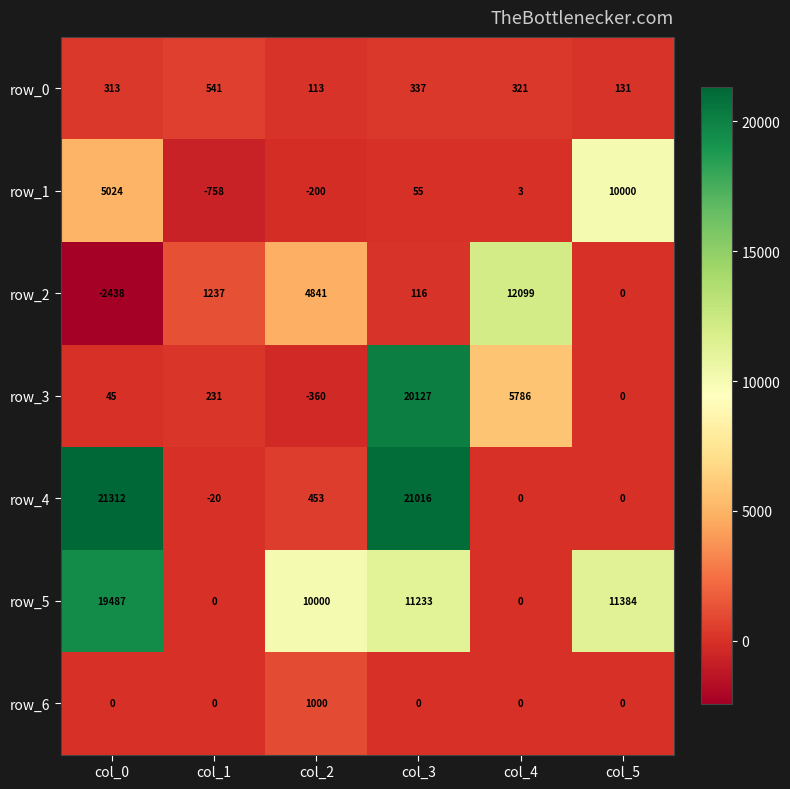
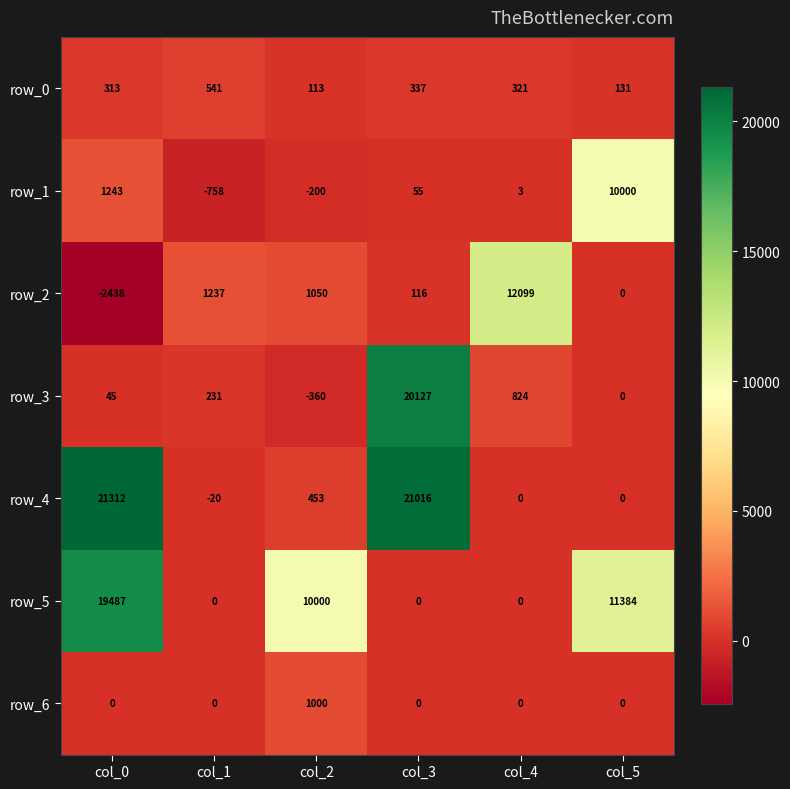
row_1, col_0: 5024 -> 1243
row_2, col_2: 4841 -> 1050
row_3, col_4: 5786 -> 824
row_5, col_3: 11233 -> 0
